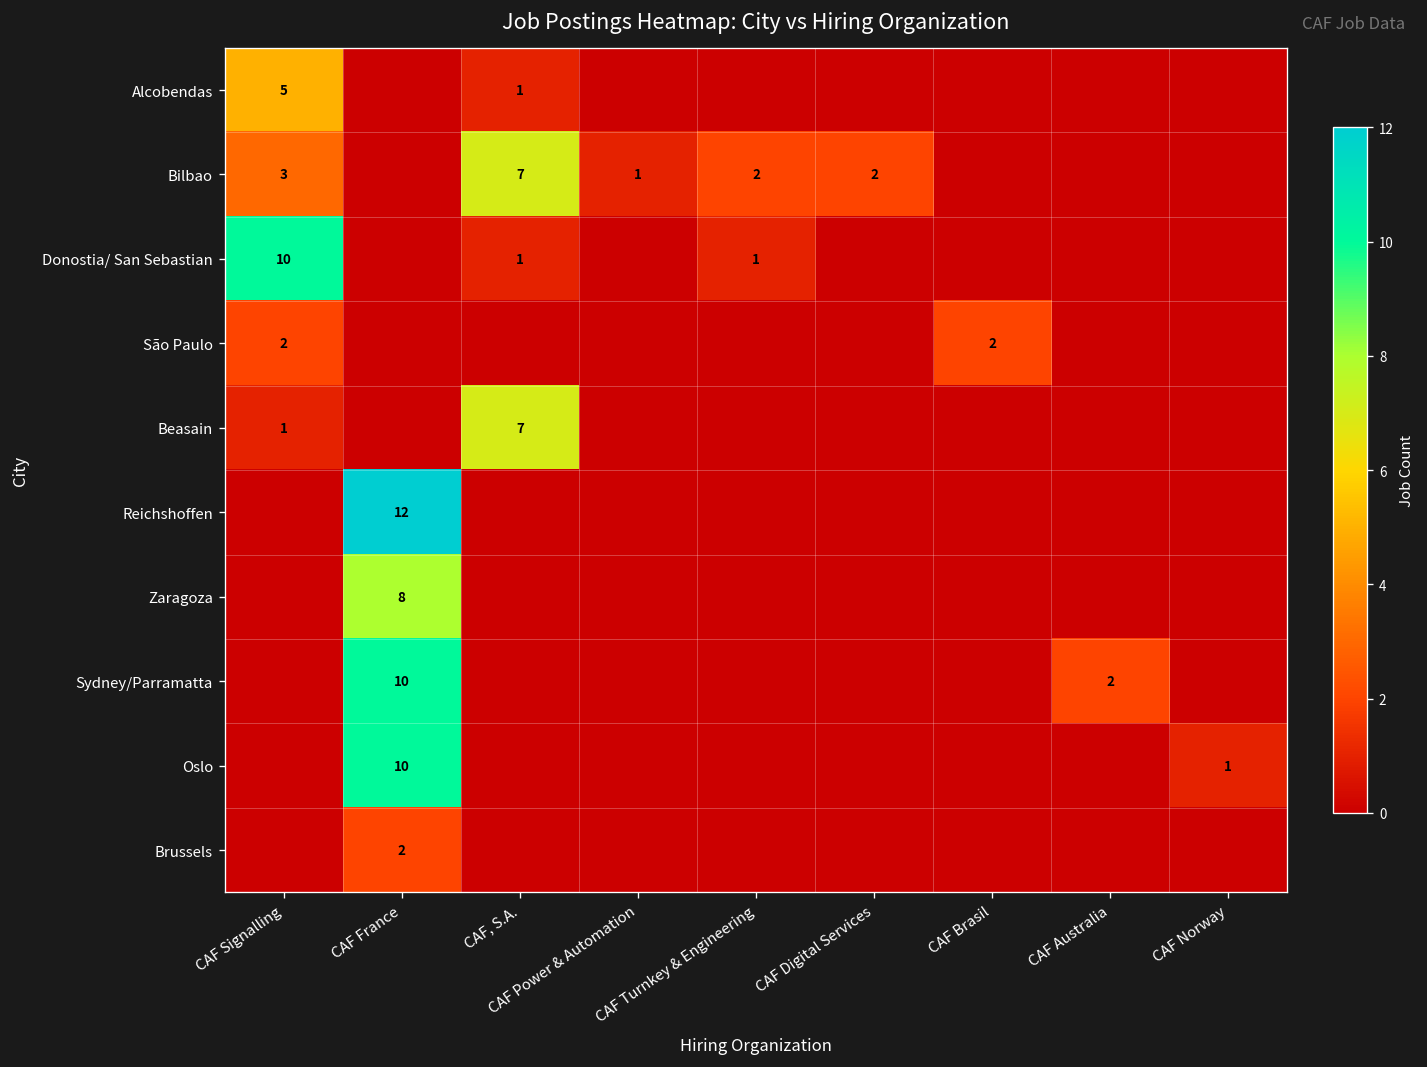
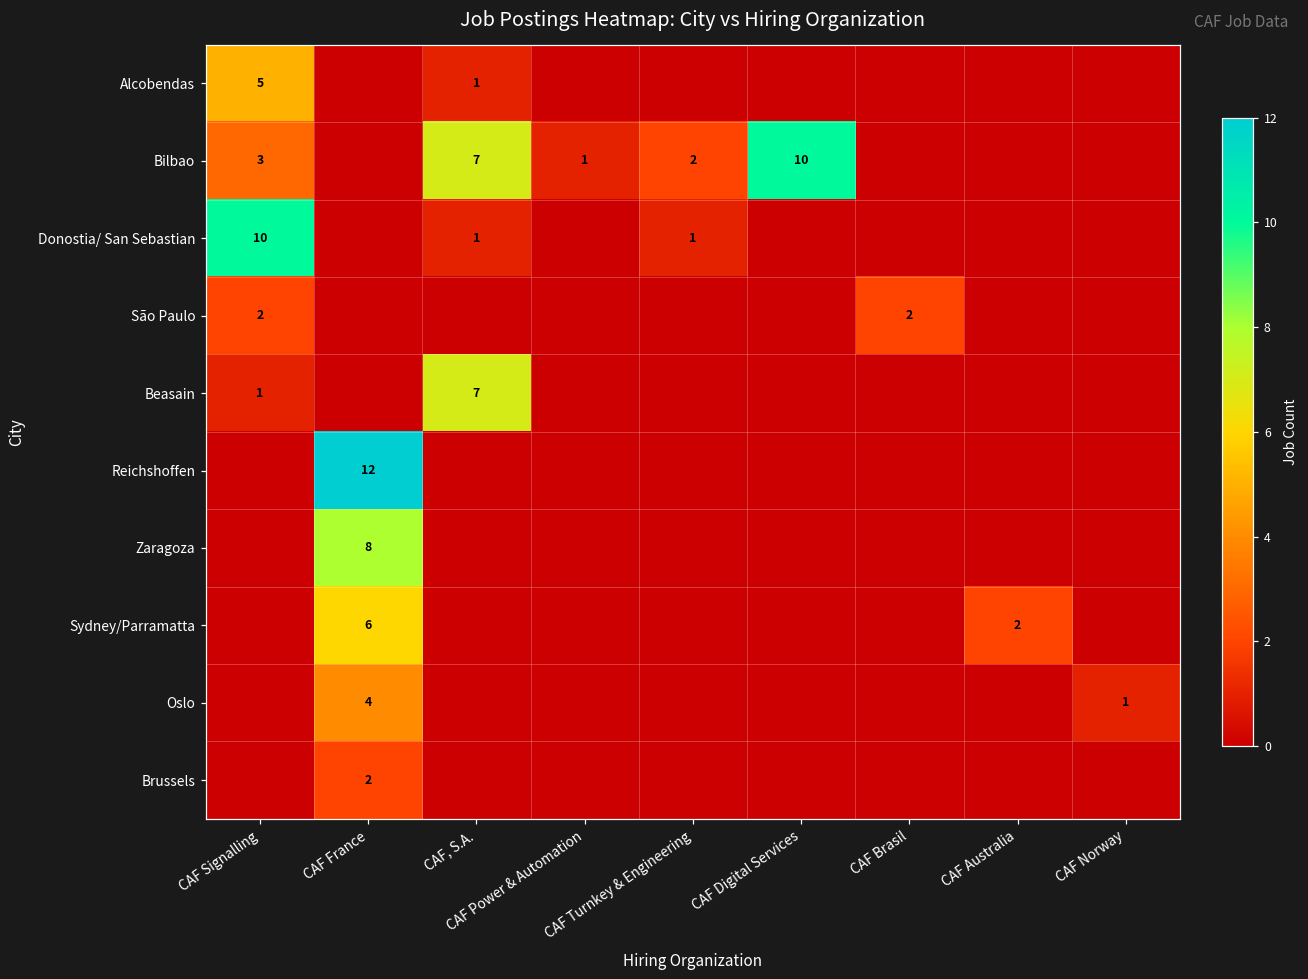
Bilbao, CAF Digital Services: 2 -> 10
Sydney/Parramatta, CAF France: 10 -> 6
Oslo, CAF France: 10 -> 4
